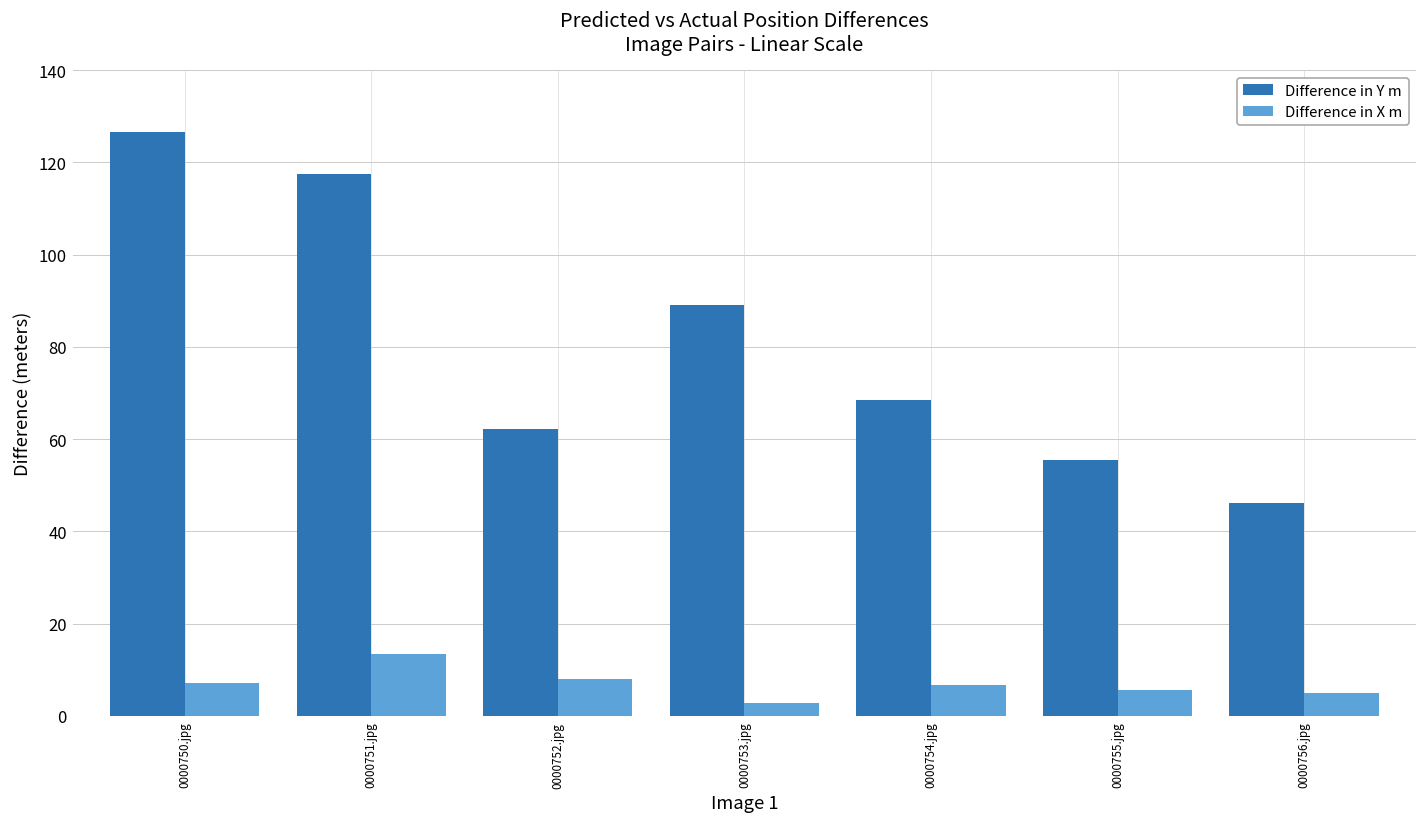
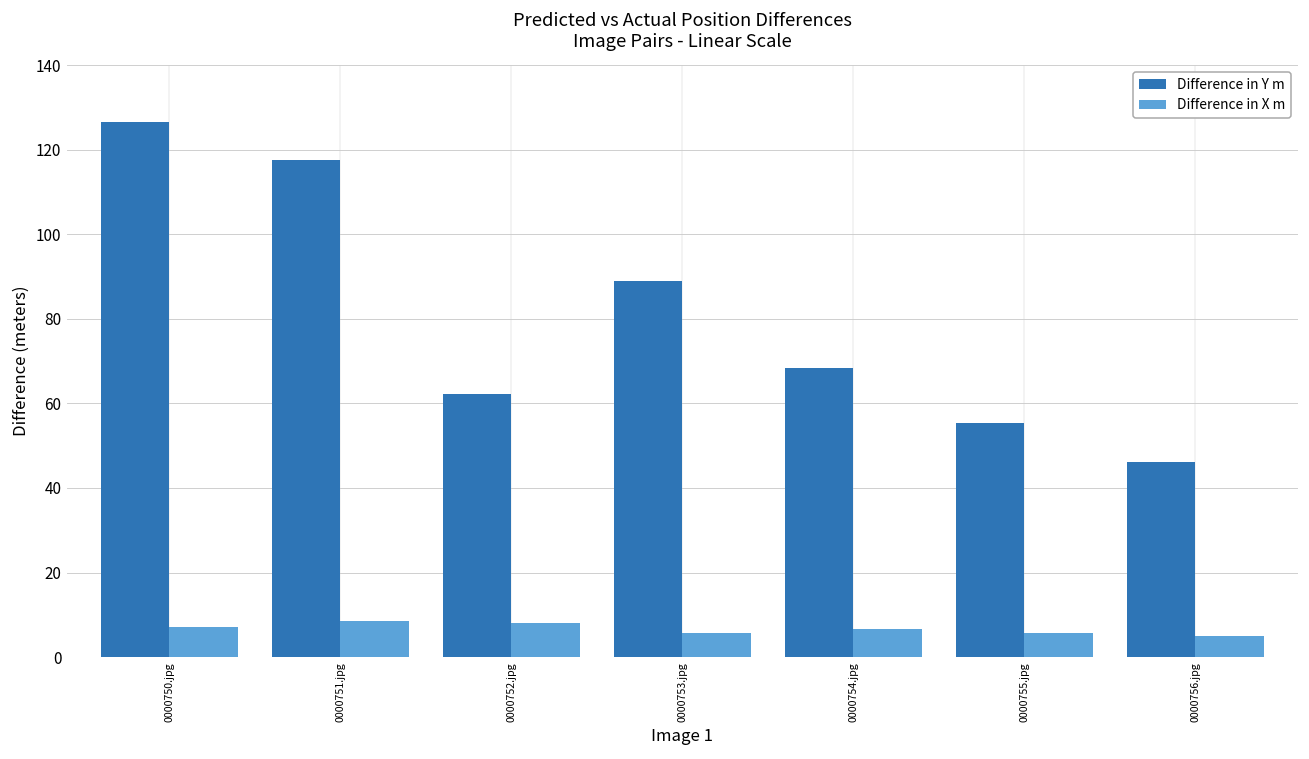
Difference in X m, 0000751.jpg: 13 -> 9
Difference in X m, 0000753.jpg: 3 -> 6
